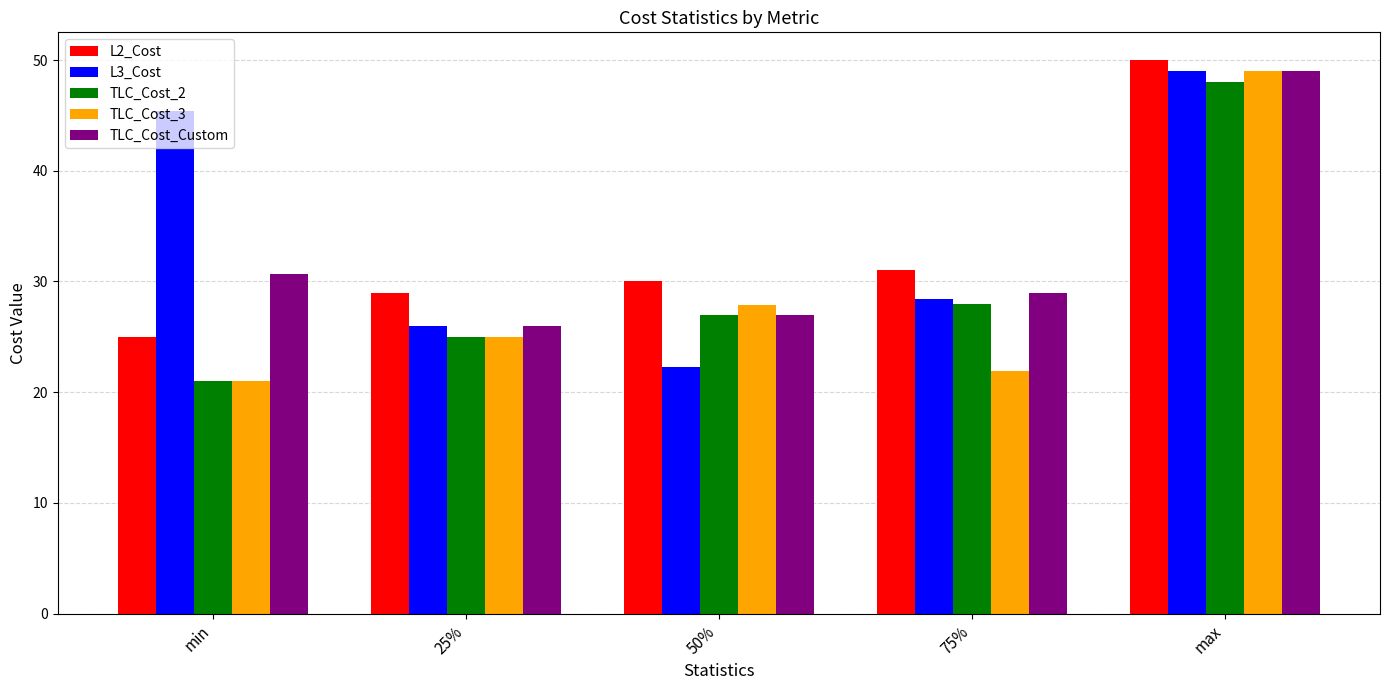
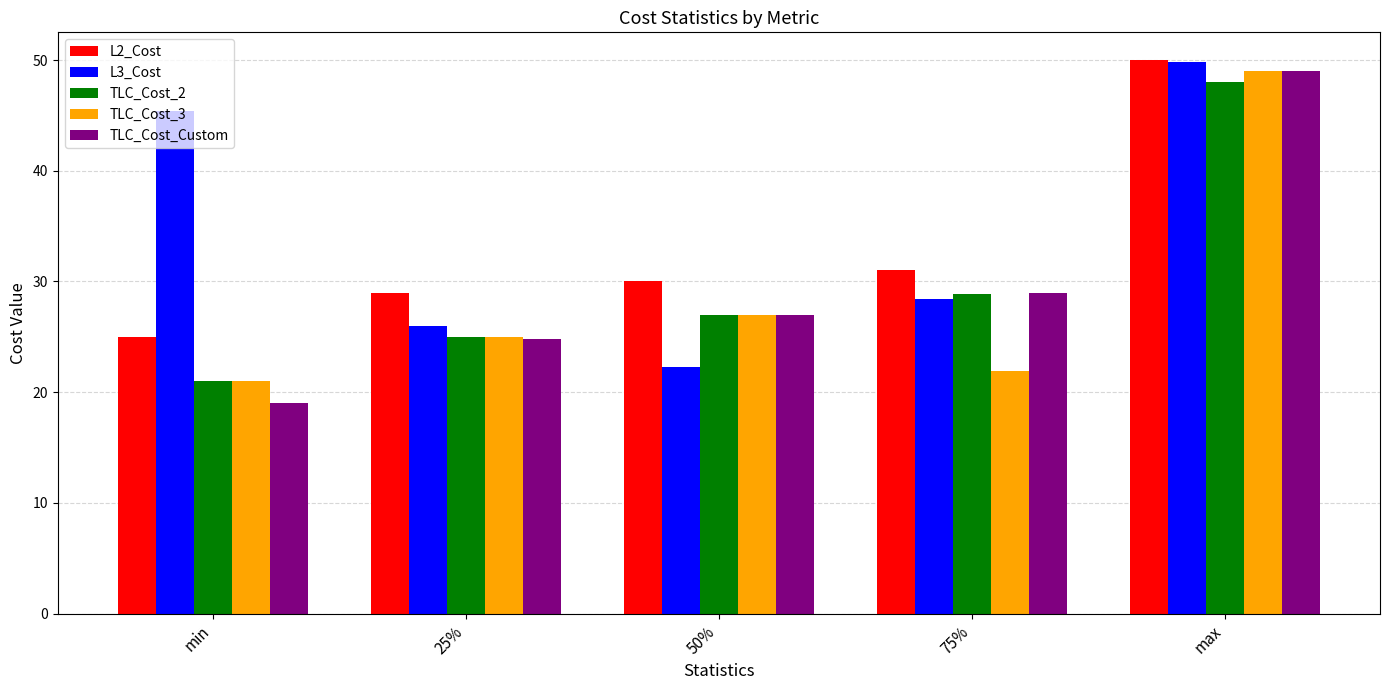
TLC_Cost_Custom, min: 30.7 -> 19.0
TLC_Cost_Custom, 25%: 26.0 -> 24.8
TLC_Cost_3, 50%: 27.9 -> 27.0
TLC_Cost_2, 75%: 28.0 -> 28.9
L3_Cost, max: 49.0 -> 49.8
